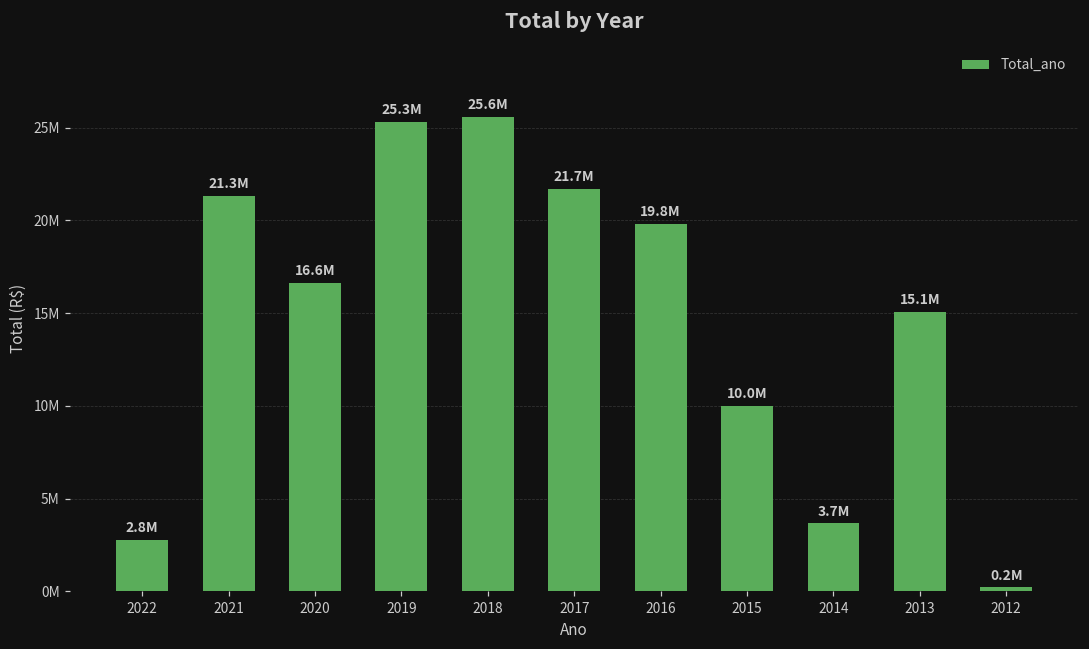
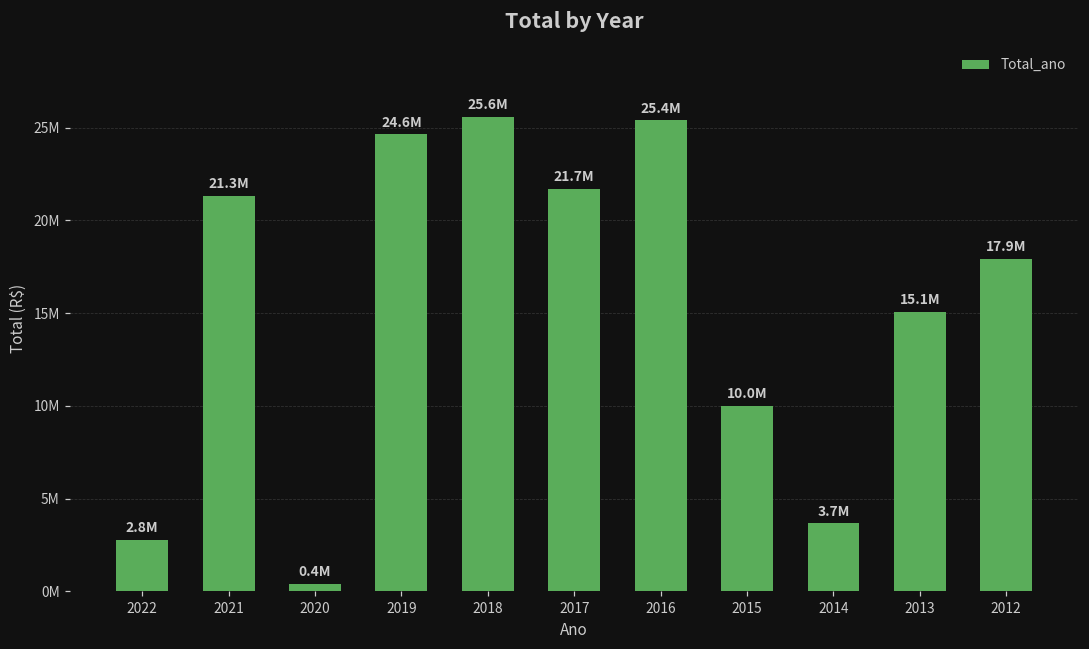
2020: 16.6M -> 0.4M
2019: 25.3M -> 24.6M
2016: 19.8M -> 25.4M
2012: 0.2M -> 17.9M
